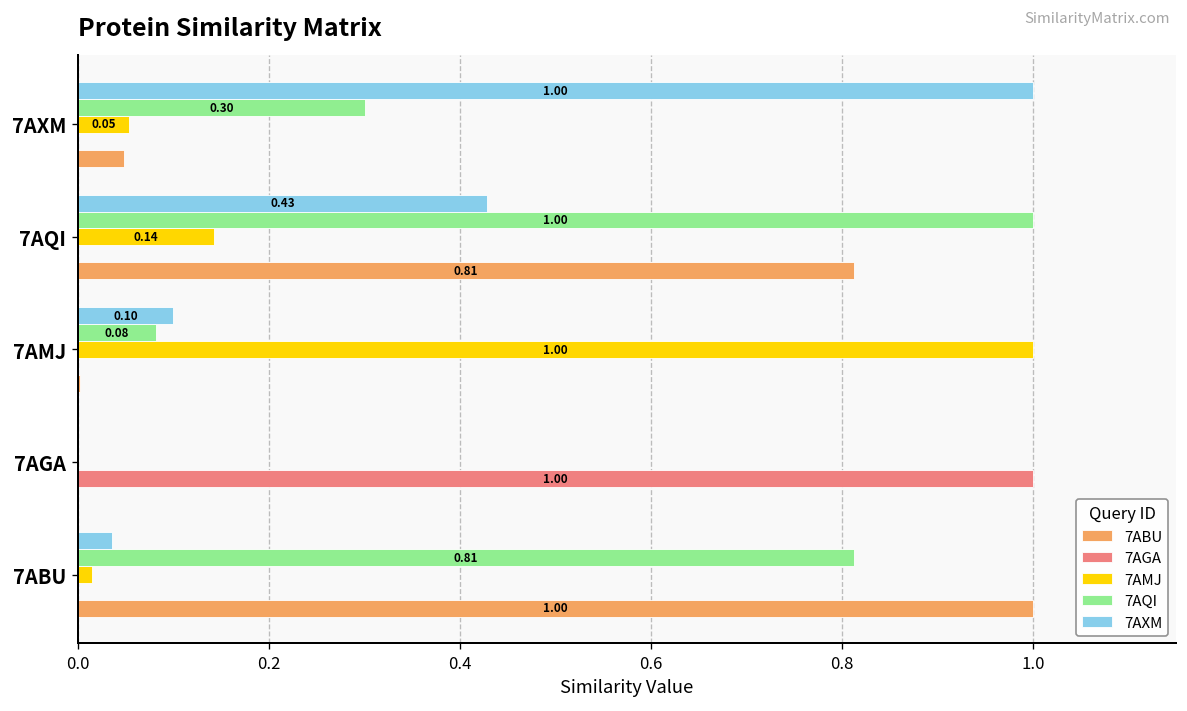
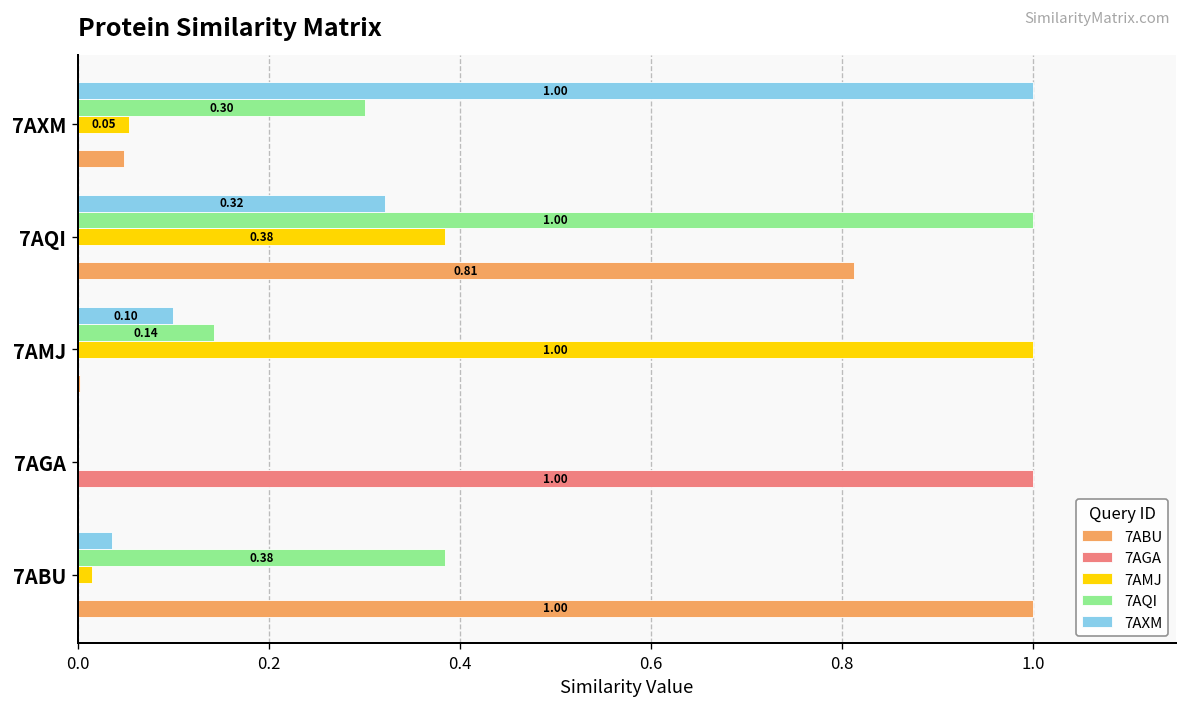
7AXM, 7AQI: 0.43 -> 0.32
7AMJ, 7AQI: 0.14 -> 0.38
7AQI, 7AMJ: 0.08 -> 0.14
7AQI, 7ABU: 0.81 -> 0.38
